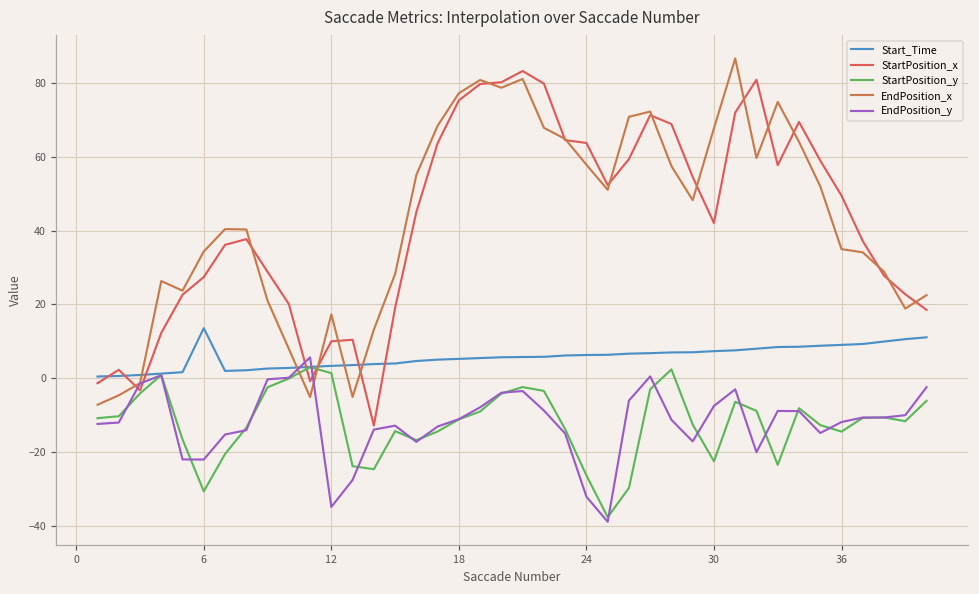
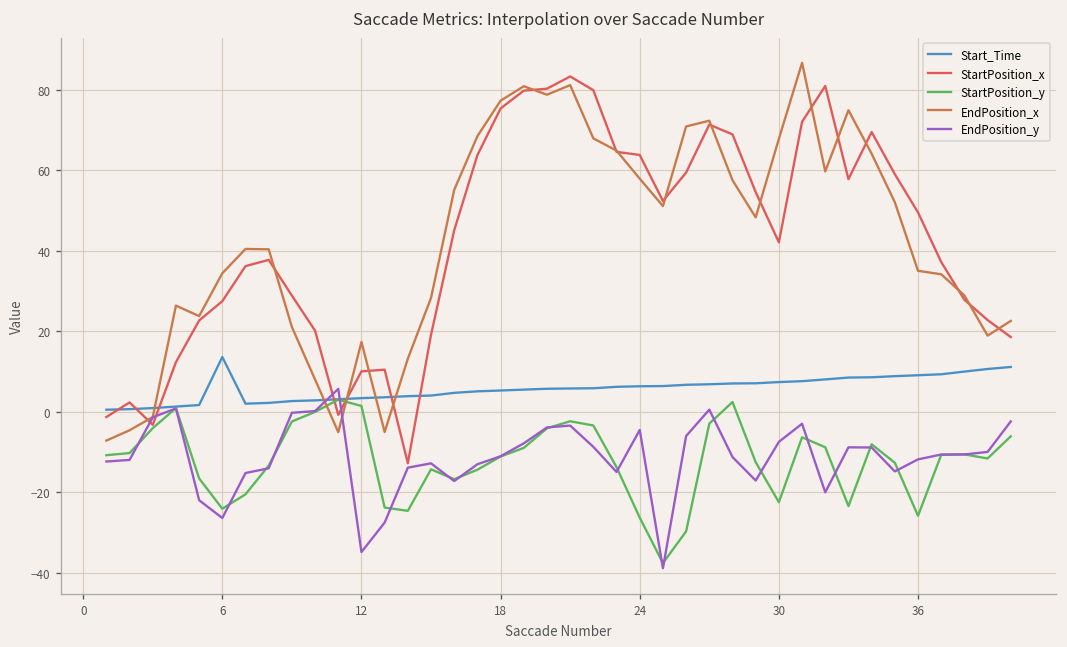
StartPosition_y, 6: -31 -> -24
EndPosition_y, 6: -22 -> -26
EndPosition_y, 24: -32 -> -5
StartPosition_y, 36: -14 -> -26
